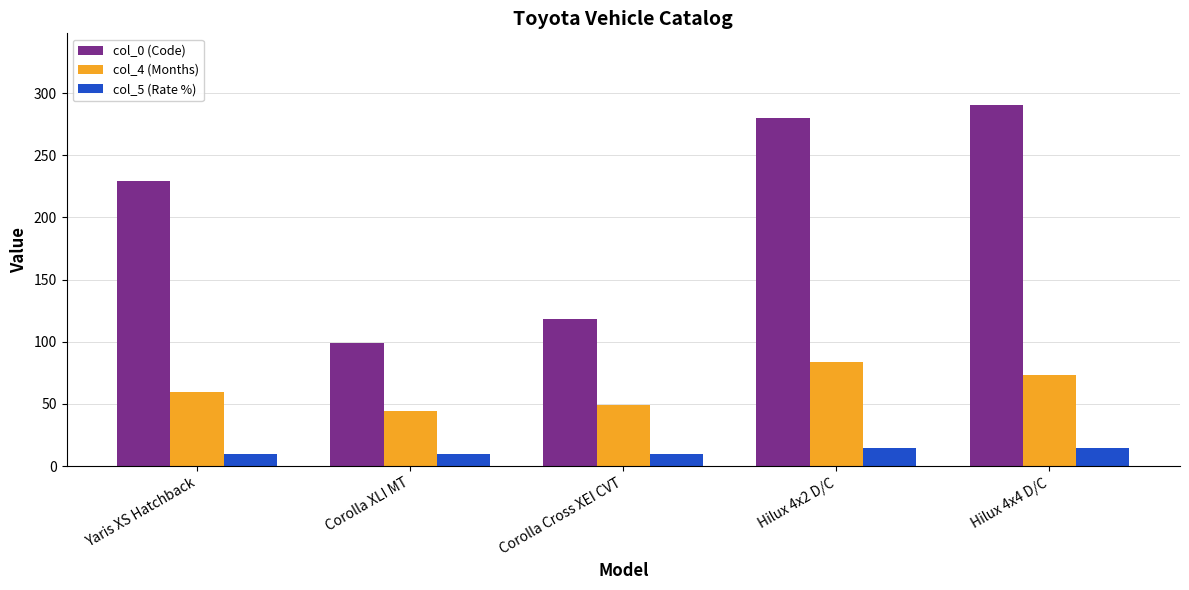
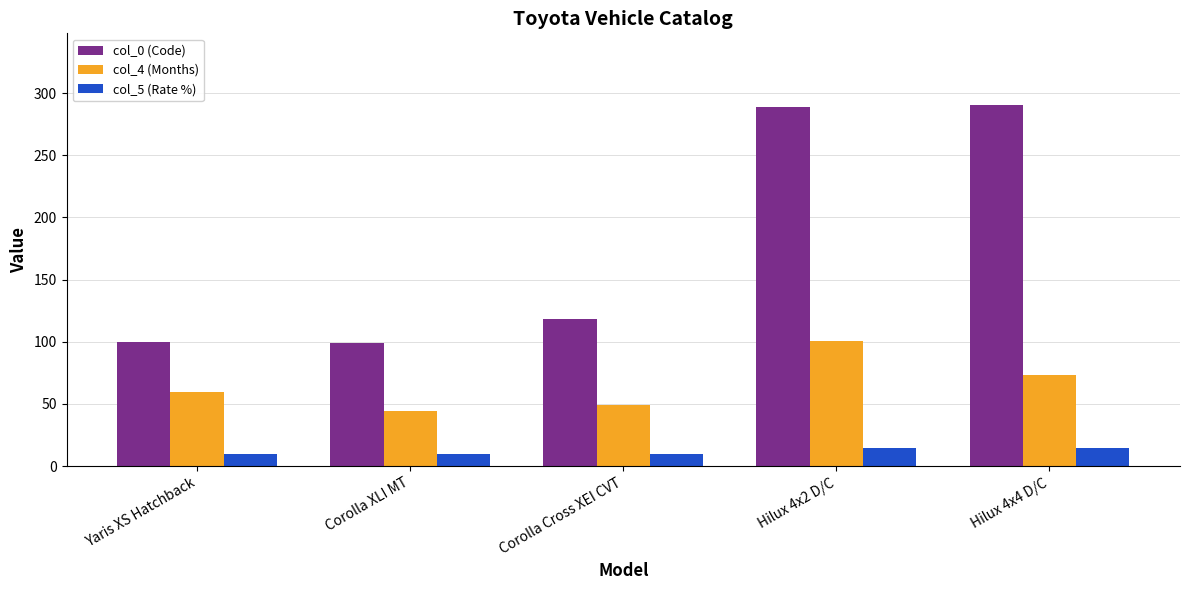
col_0 (Code), Yaris XS Hatchback: 229 -> 100
col_0 (Code), Hilux 4x2 D/C: 280 -> 289
col_4 (Months), Hilux 4x2 D/C: 84 -> 101
